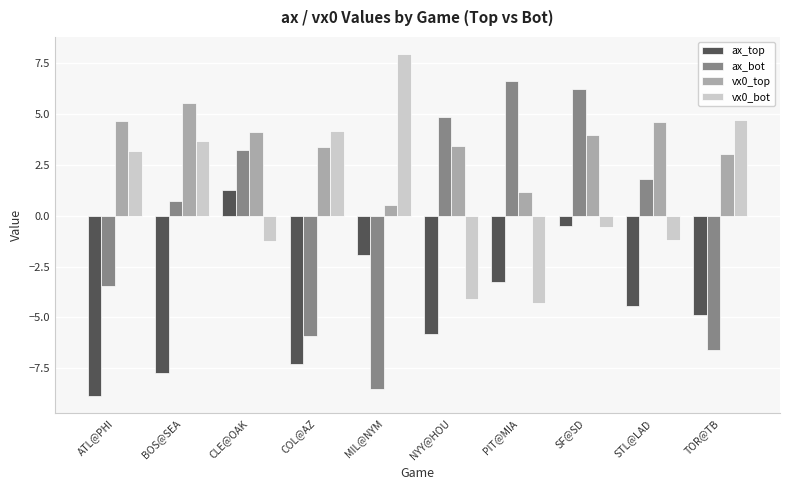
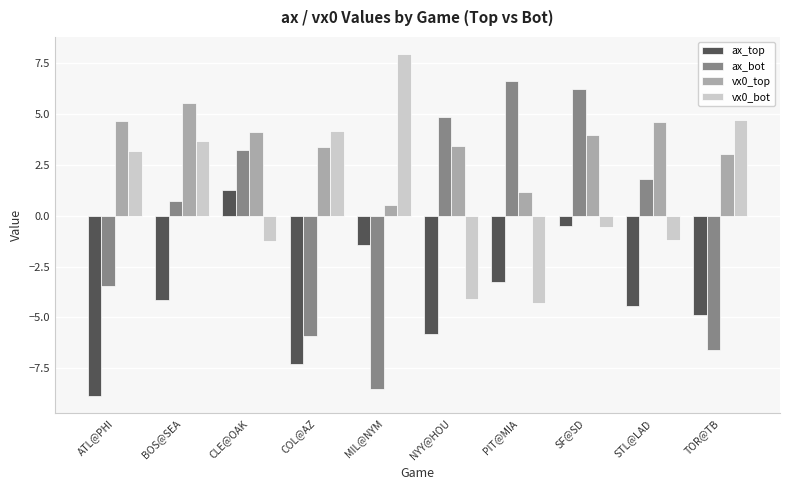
ax_top, BOS@SEA: -7.8 -> -4.1
ax_top, MIL@NYM: -1.9 -> -1.4
